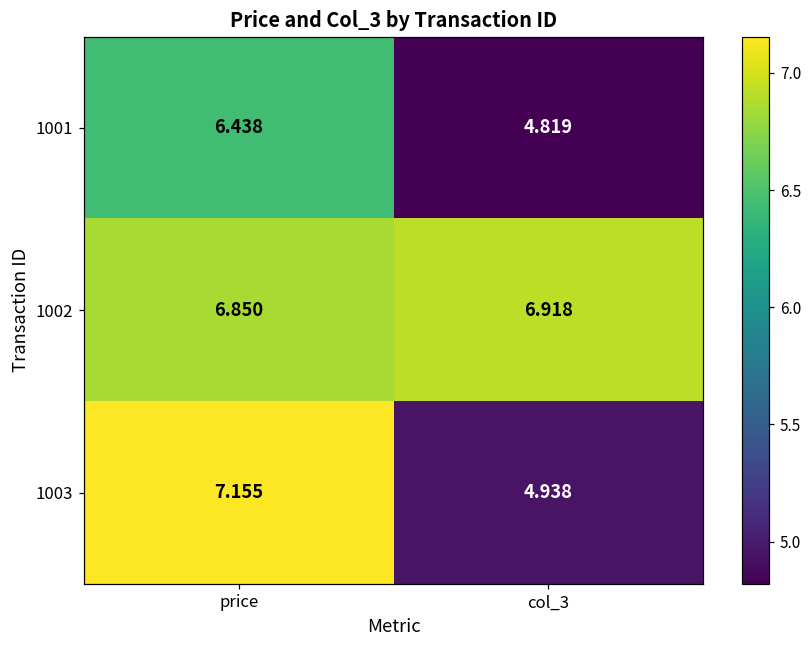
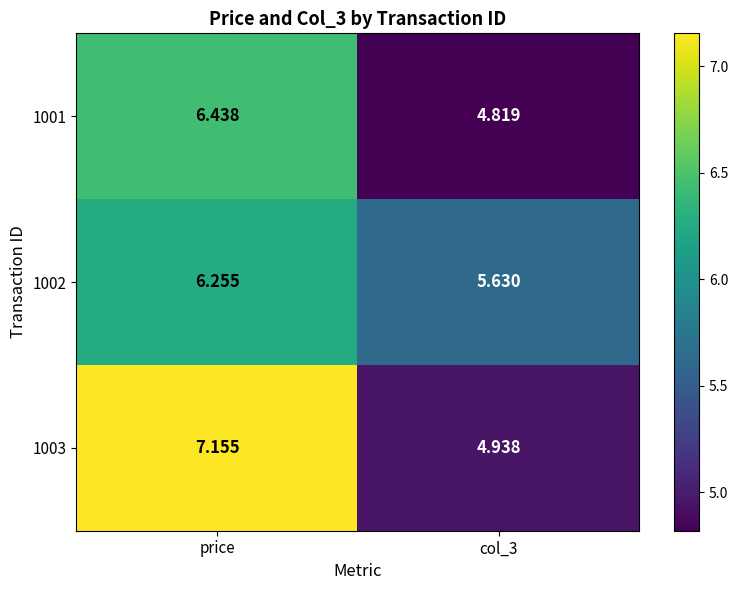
1002, price: 6.850 -> 6.255
1002, col_3: 6.918 -> 5.630
